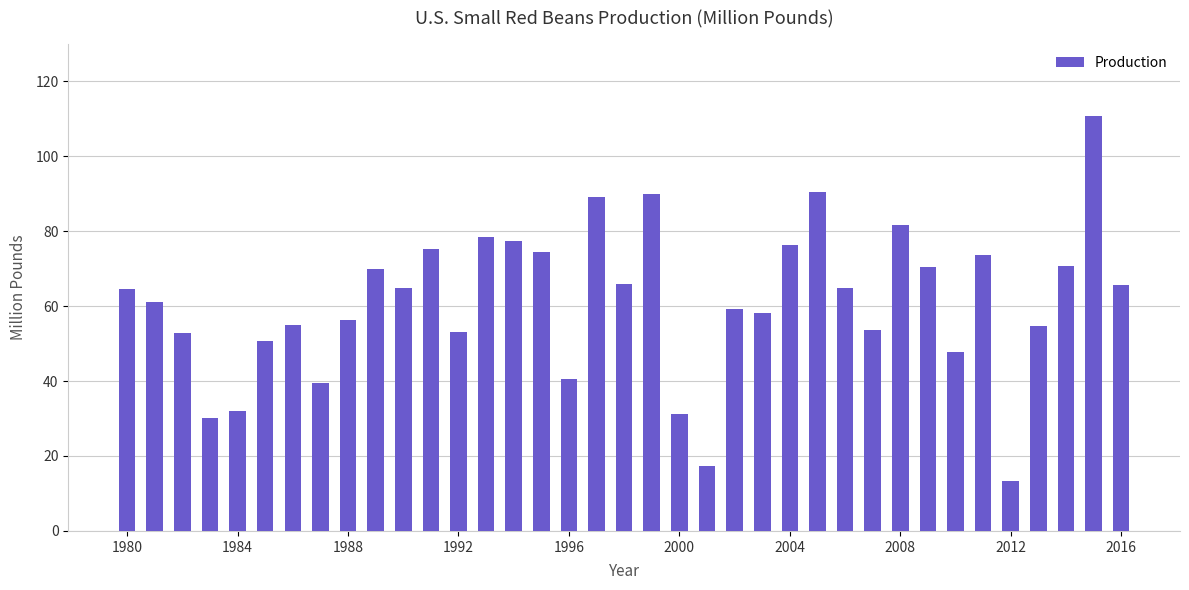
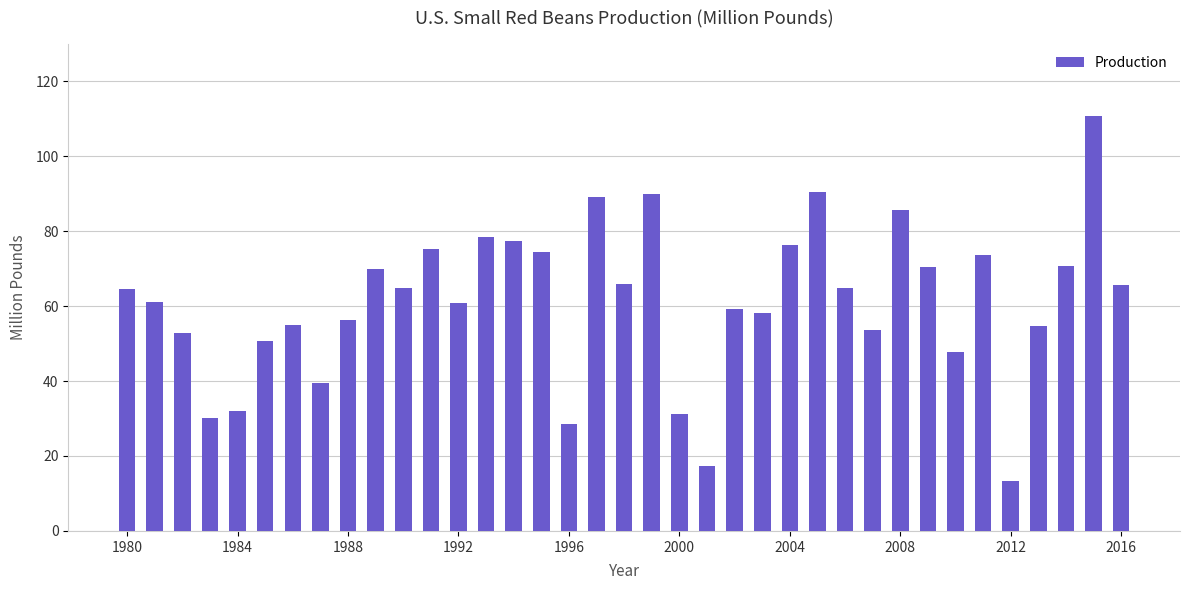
1992: 53 -> 61
1996: 41 -> 29
2008: 82 -> 86
